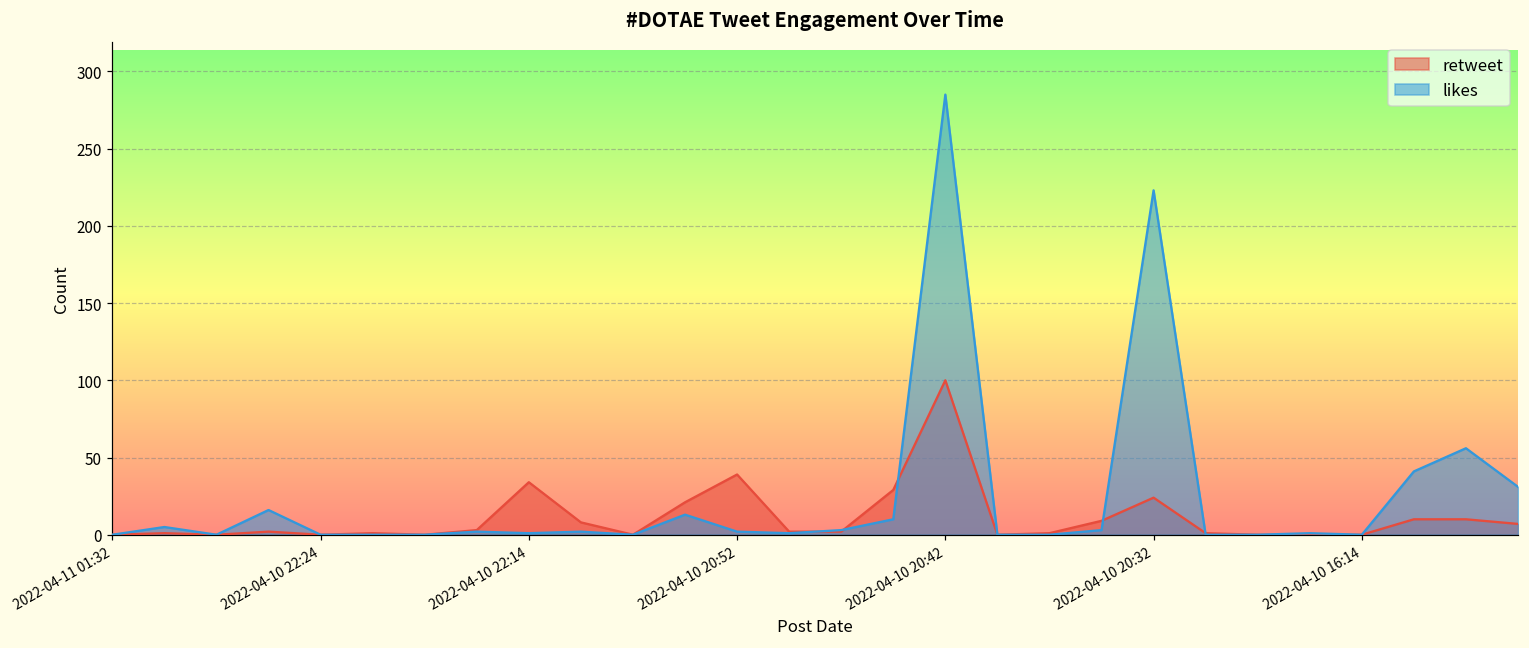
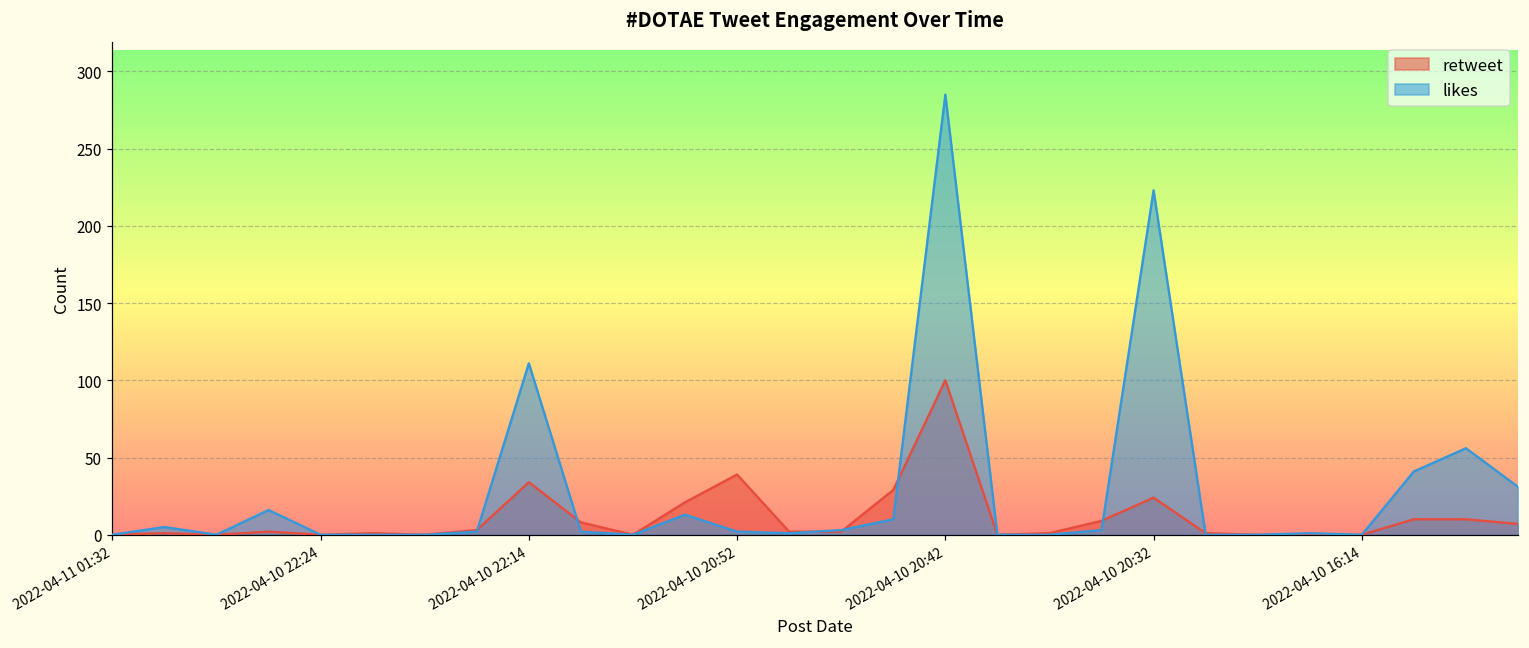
likes, 2022-04-10 22:14: 1 -> 111
